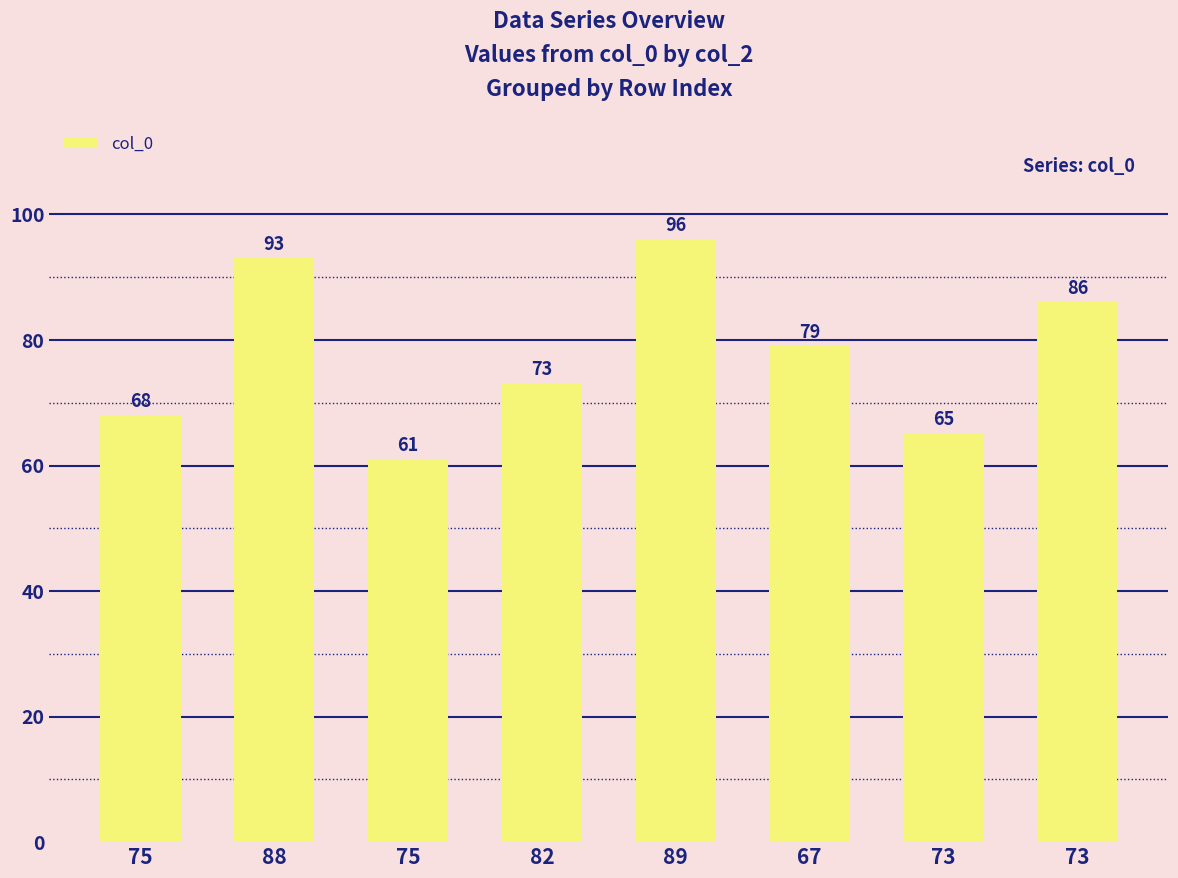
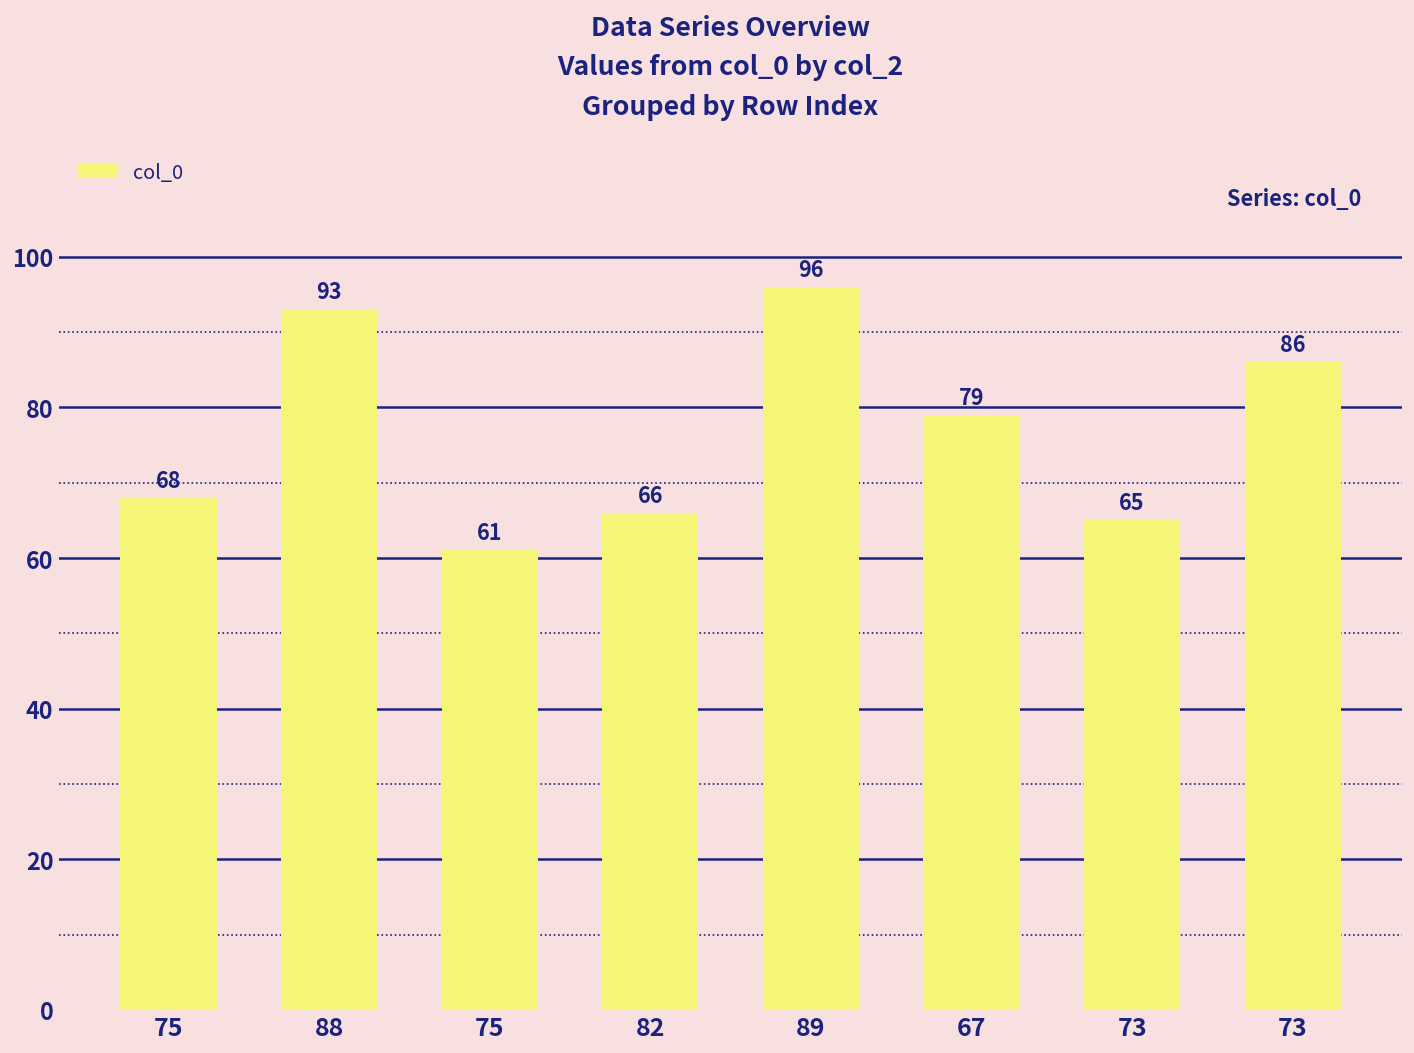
82: 73 -> 66
